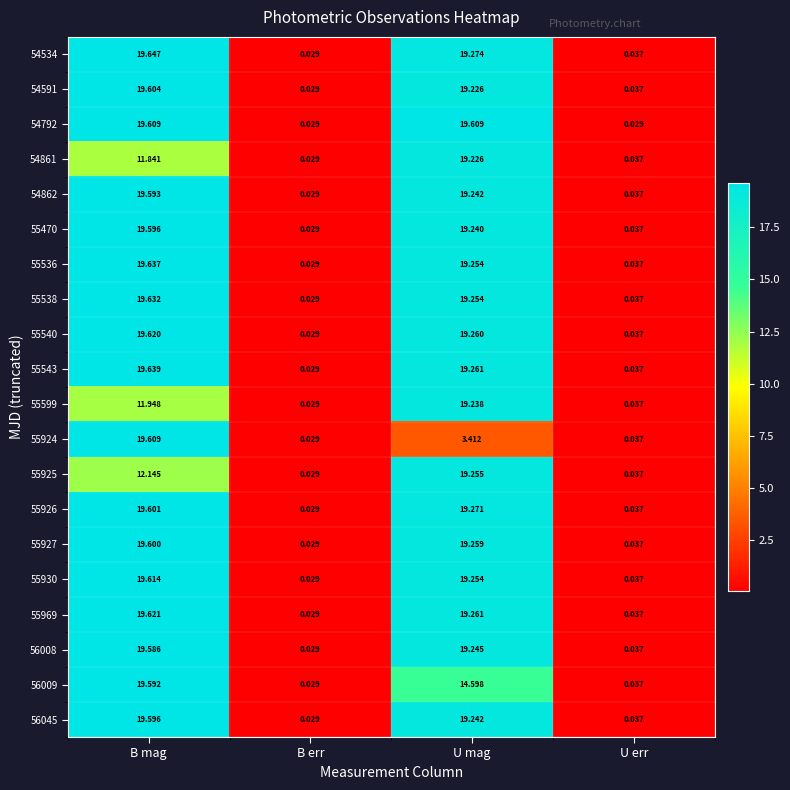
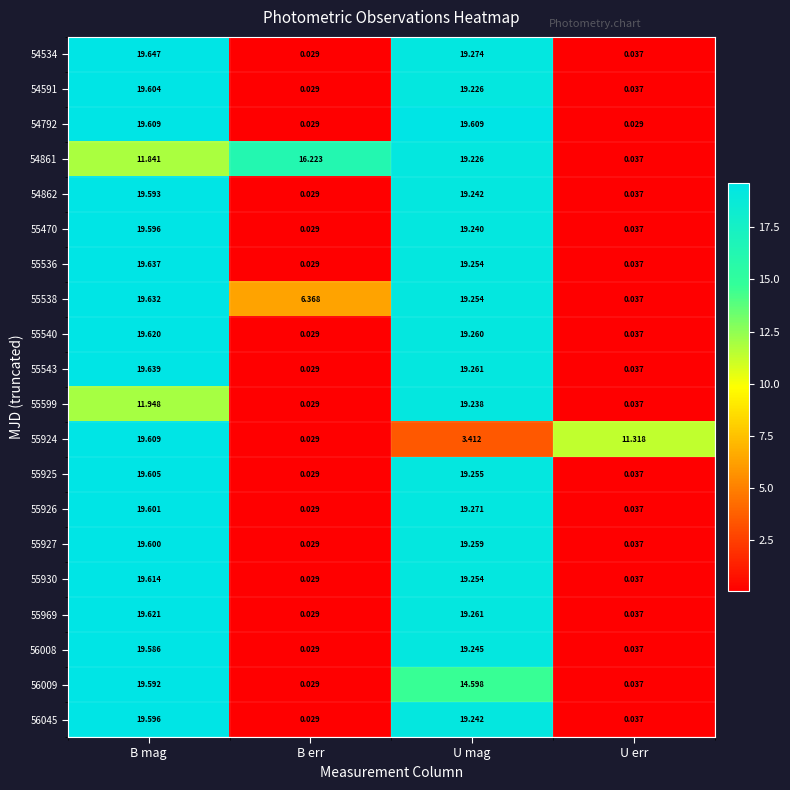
54861, B err: 0.029 -> 16.223
55538, B err: 0.029 -> 6.368
55924, U err: 0.037 -> 11.318
55925, B mag: 12.145 -> 19.605
